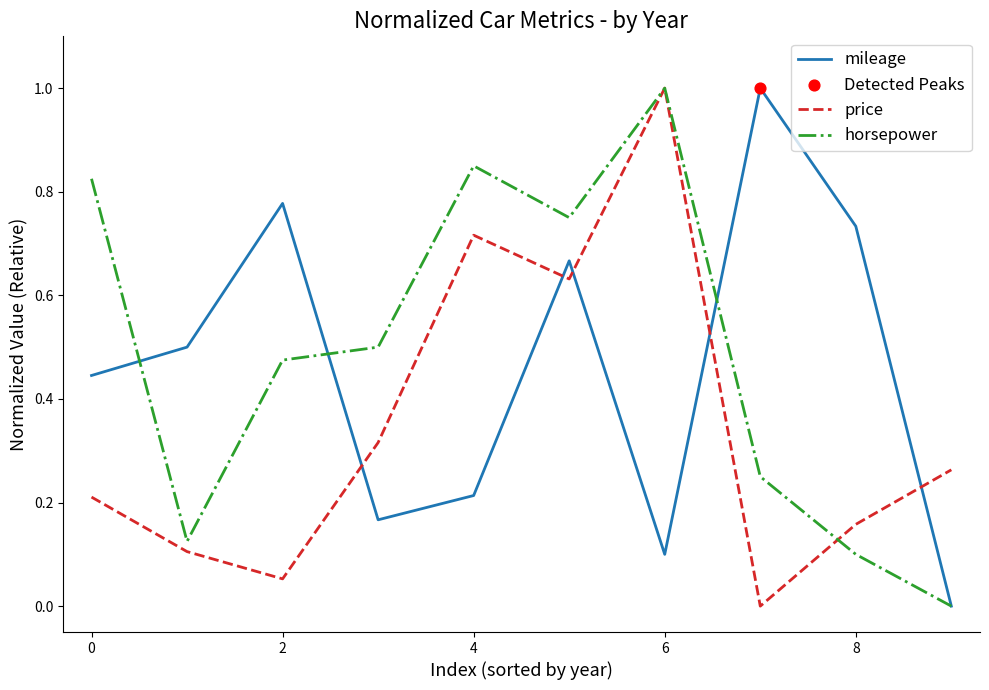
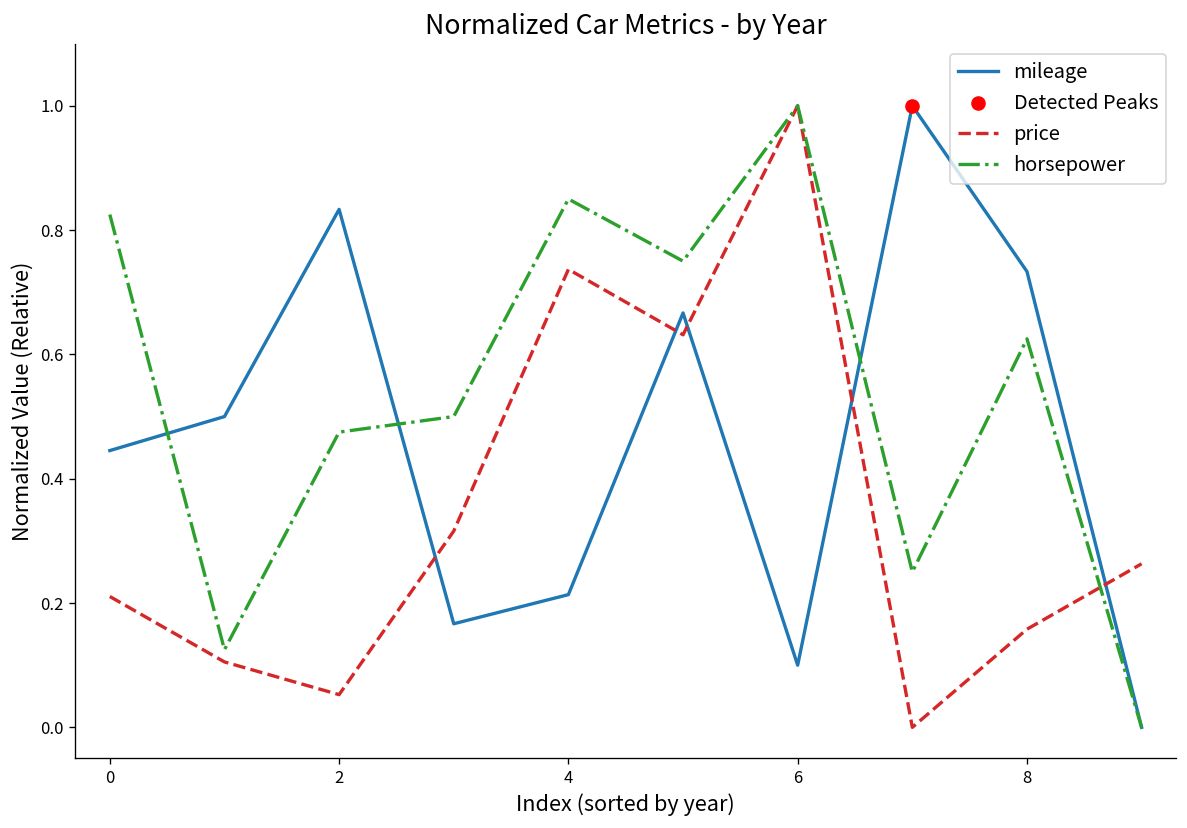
mileage, 2: 0.78 -> 0.83
price, 4: 0.72 -> 0.74
horsepower, 8: 0.10 -> 0.63
